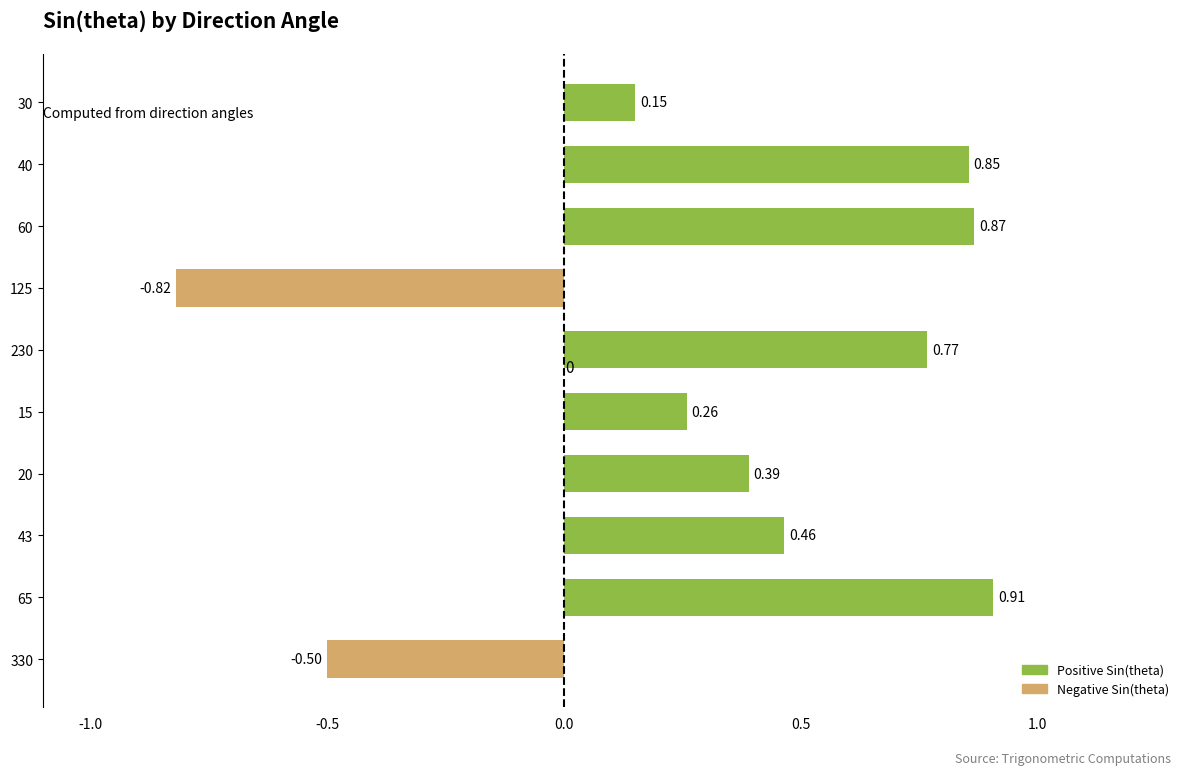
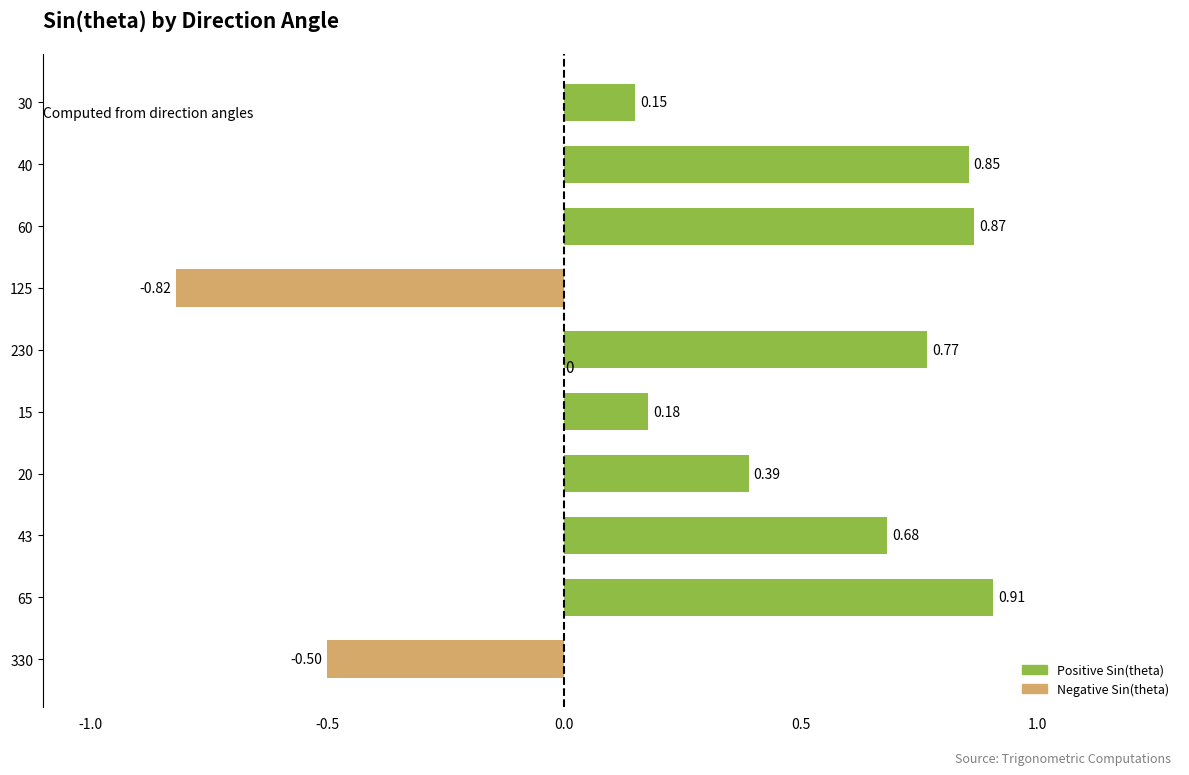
15: 0.26 -> 0.18
43: 0.46 -> 0.68
